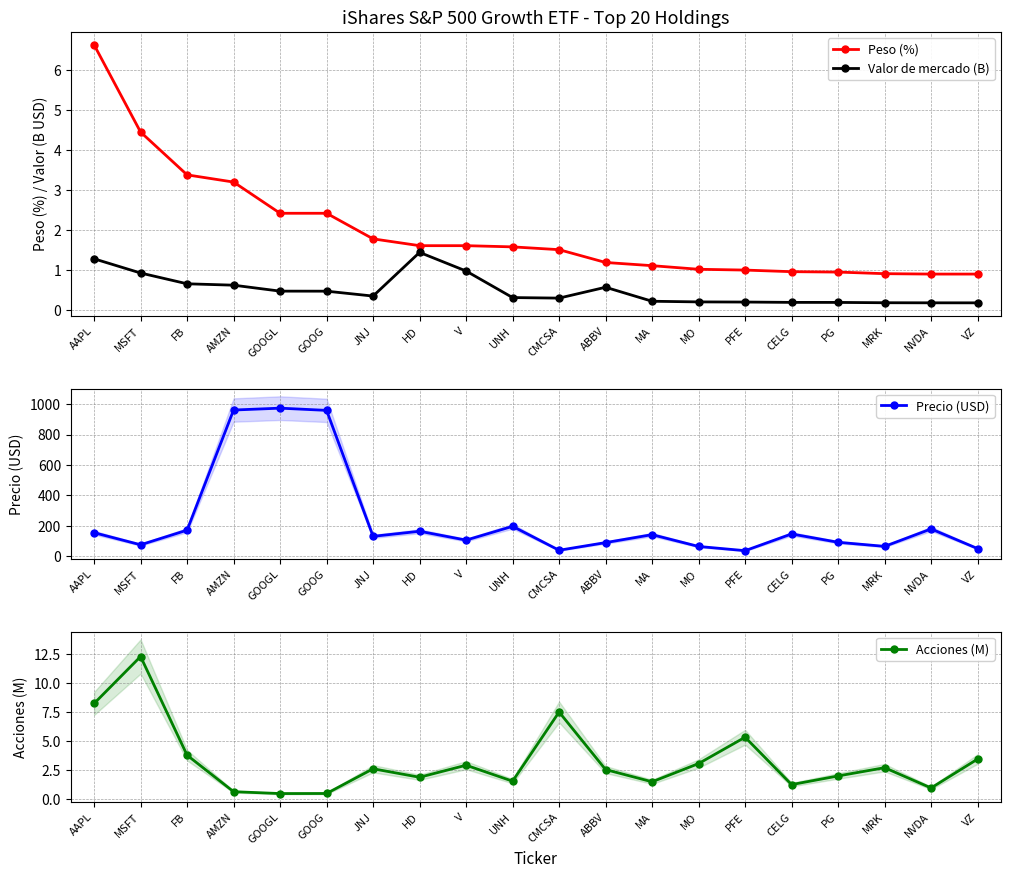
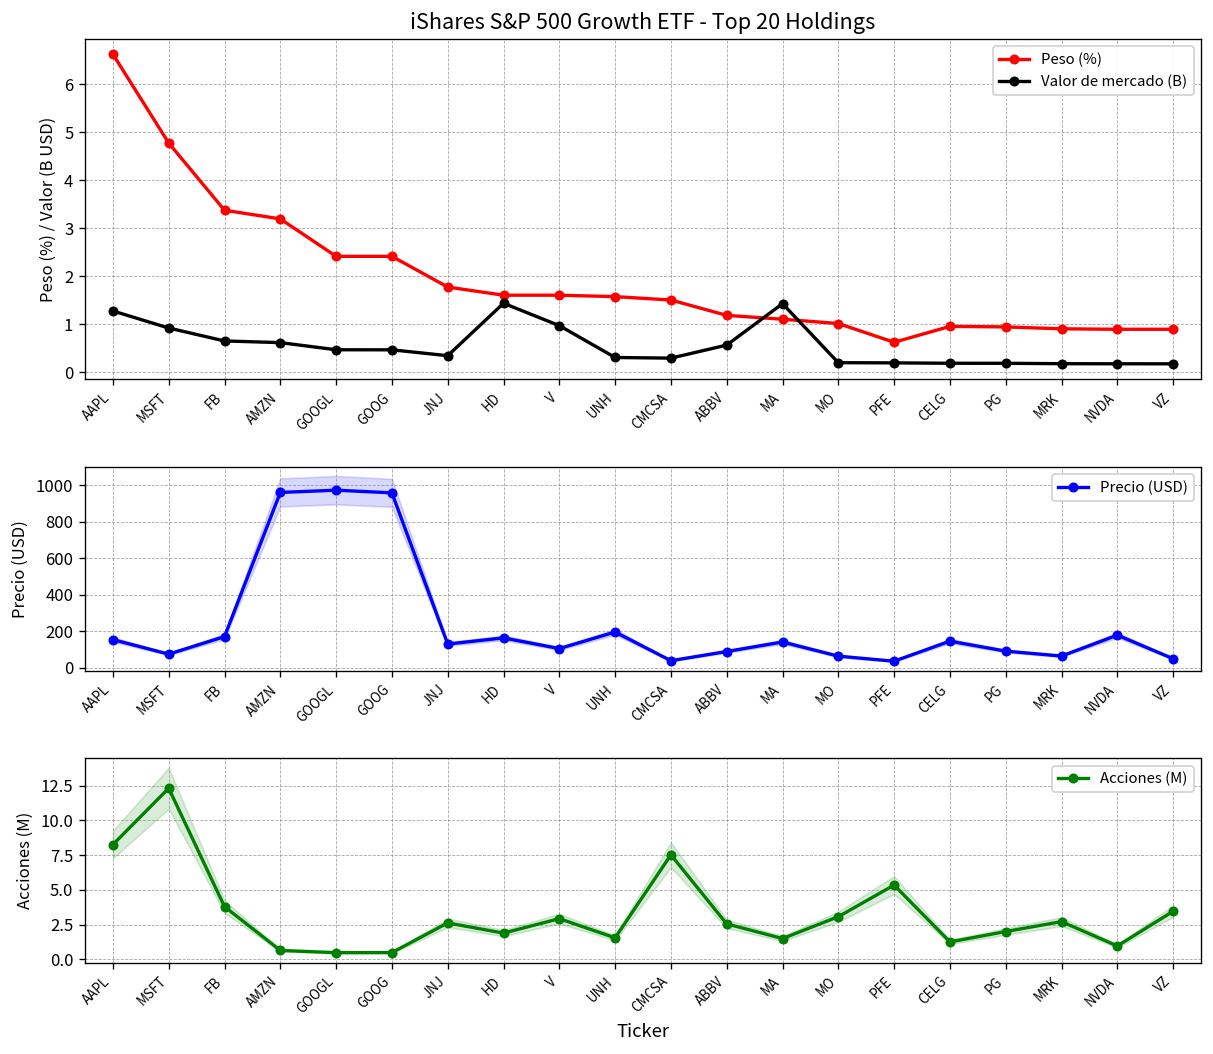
iShares S&P 500 Growth ETF - Top 20 Holdings, Peso (%), MSFT: 4.4 -> 4.8
iShares S&P 500 Growth ETF - Top 20 Holdings, Valor de mercado (B), MA: 0.2 -> 1.4
iShares S&P 500 Growth ETF - Top 20 Holdings, Peso (%), PFE: 1.0 -> 0.6
